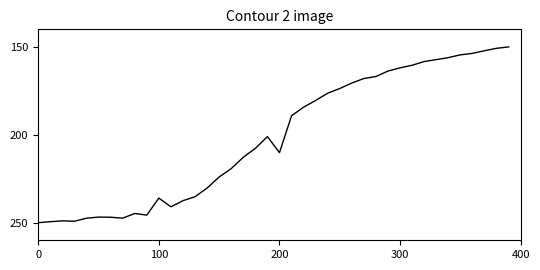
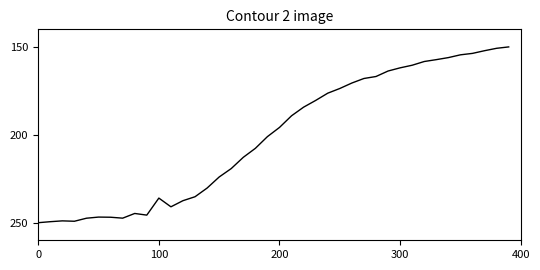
200: 210 -> 196
